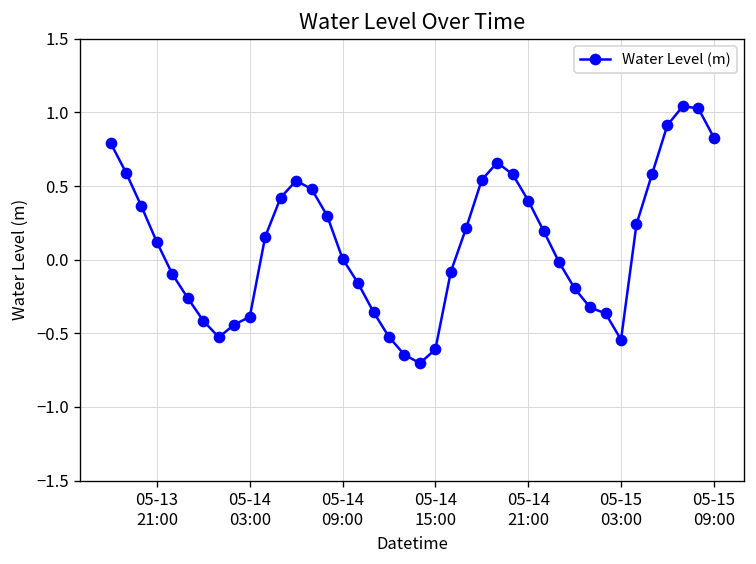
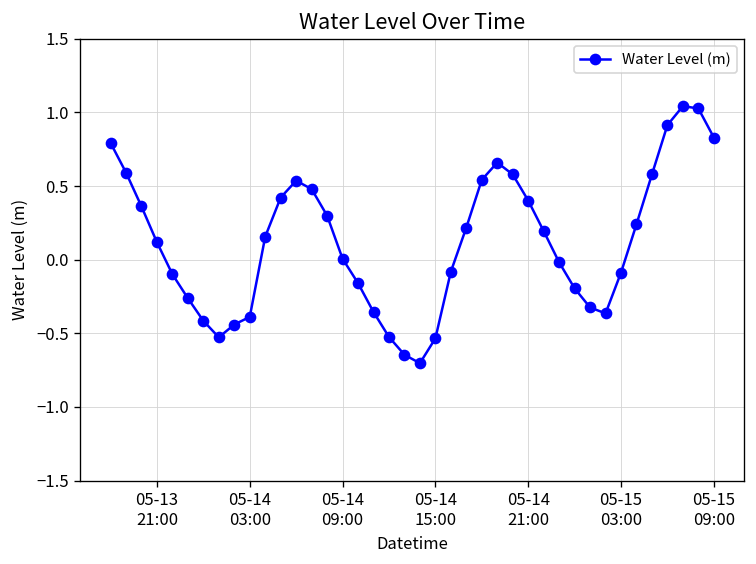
05-14 15:00: -0.61 -> -0.53
05-15 03:00: -0.54 -> -0.09
